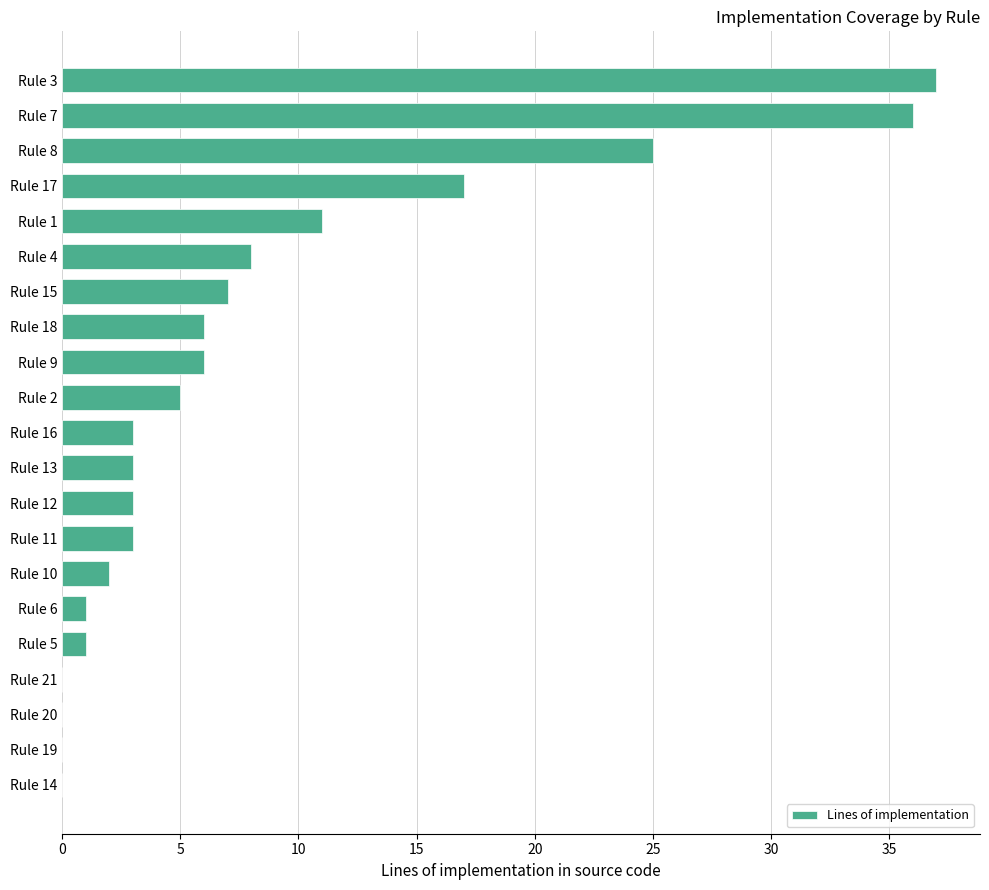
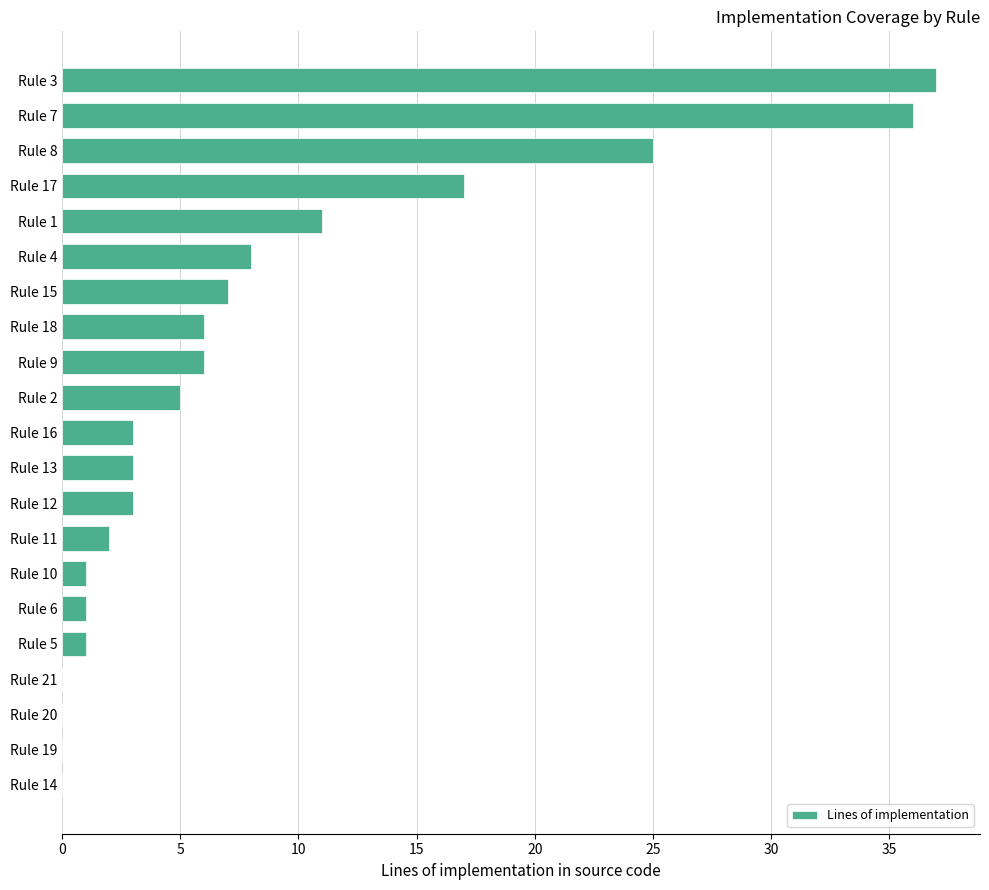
Rule 11: 3 -> 2
Rule 10: 2 -> 1
